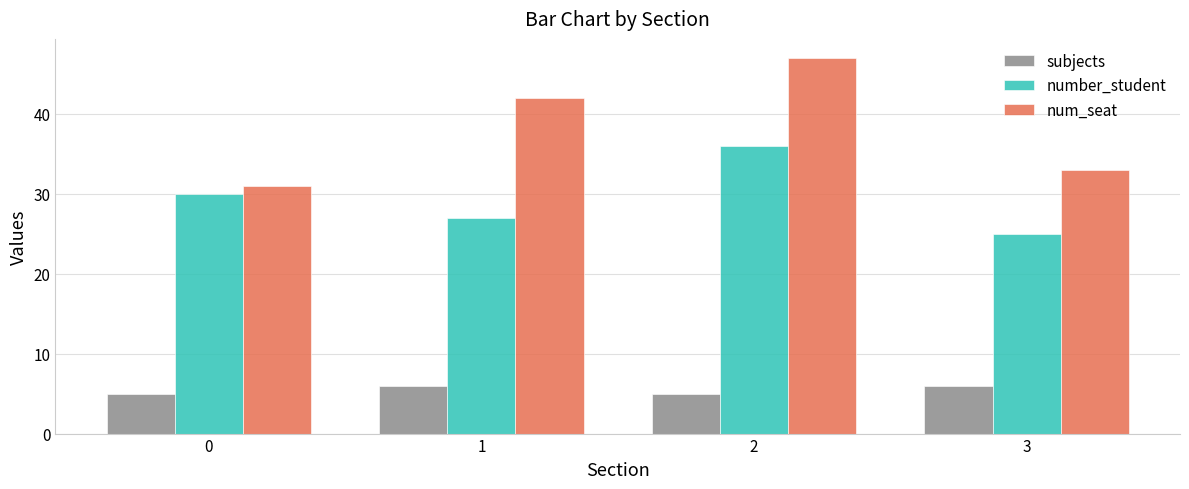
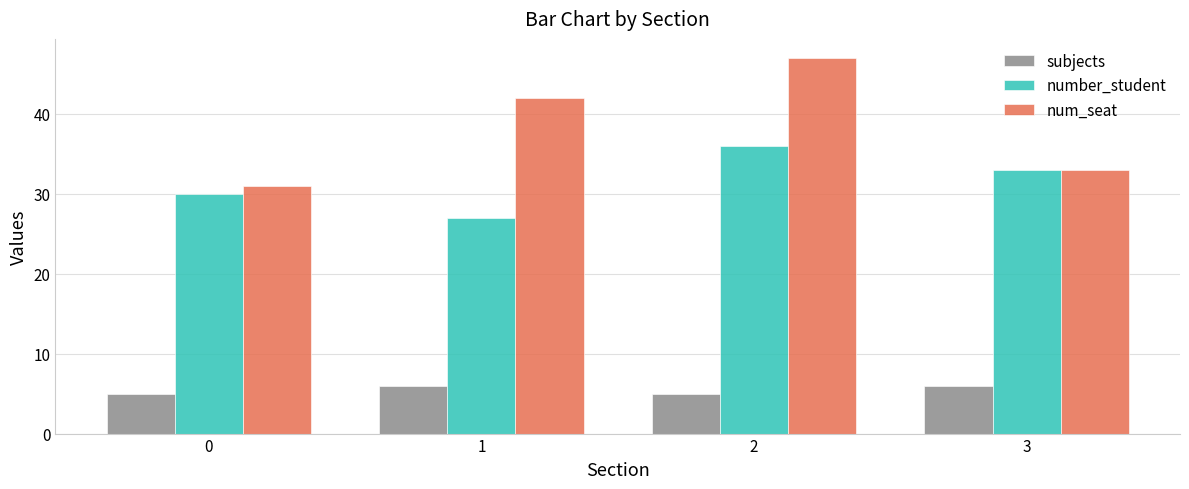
number_student, 3: 25 -> 33
